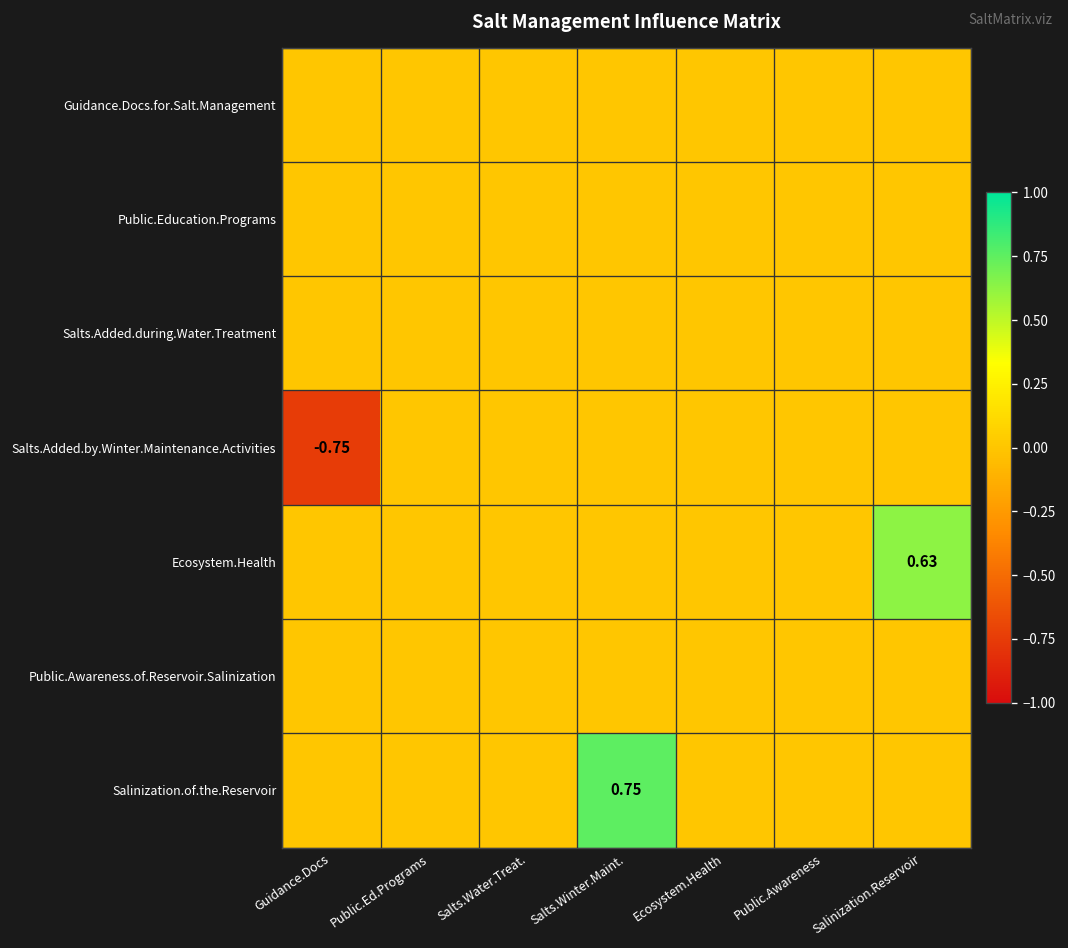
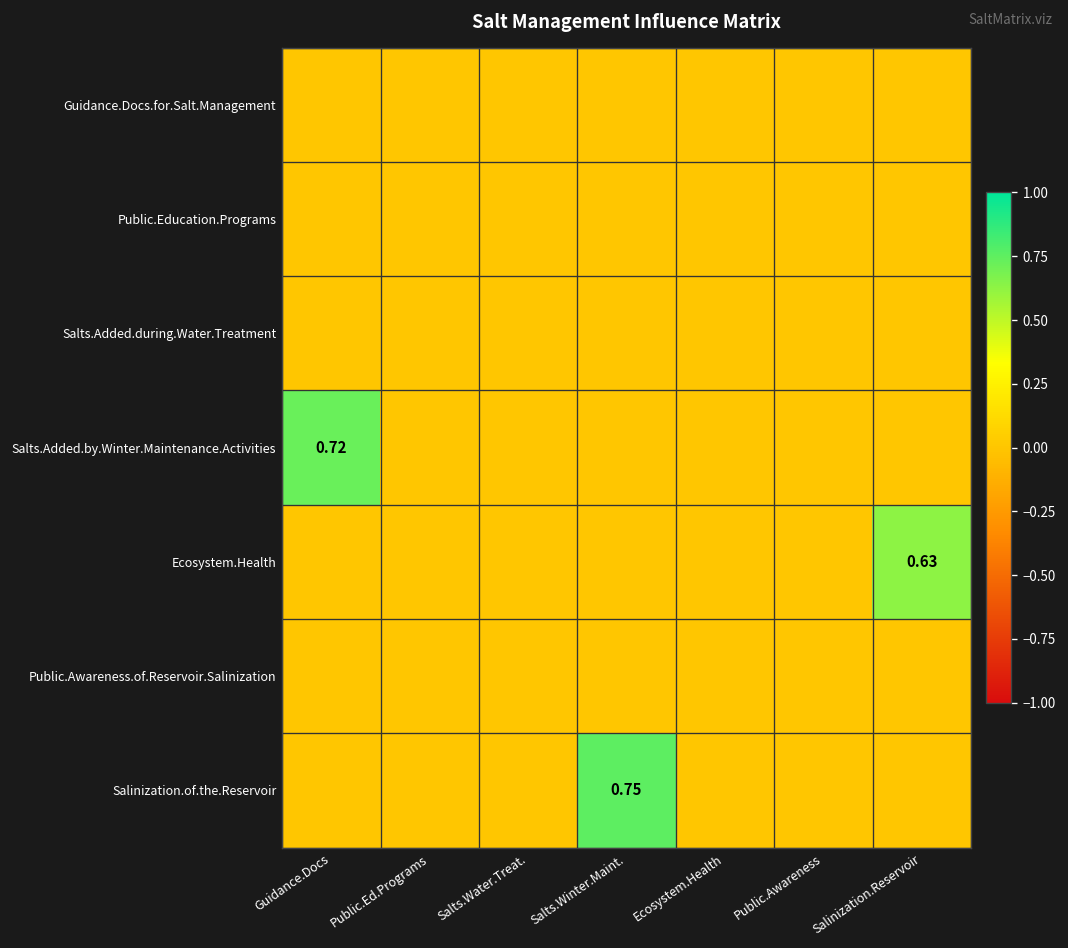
Salts.Added.by.Winter.Maintenance.Activities, Guidance.Docs: -0.75 -> 0.72
